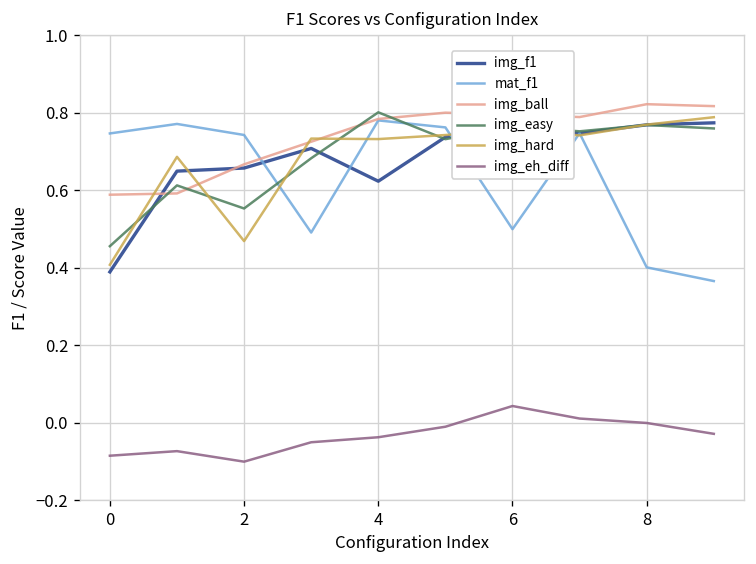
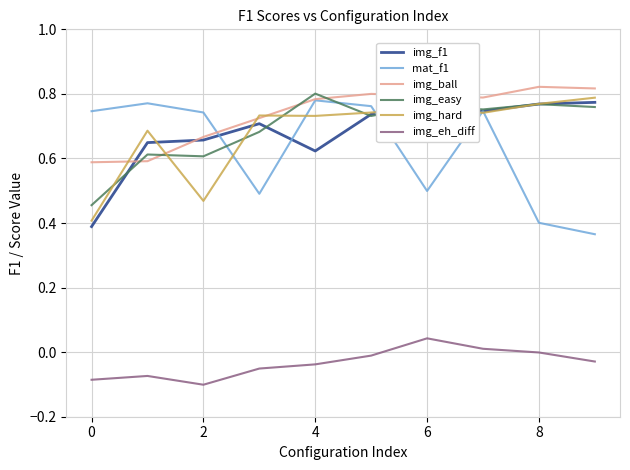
img_easy, 2: 0.55 -> 0.61
